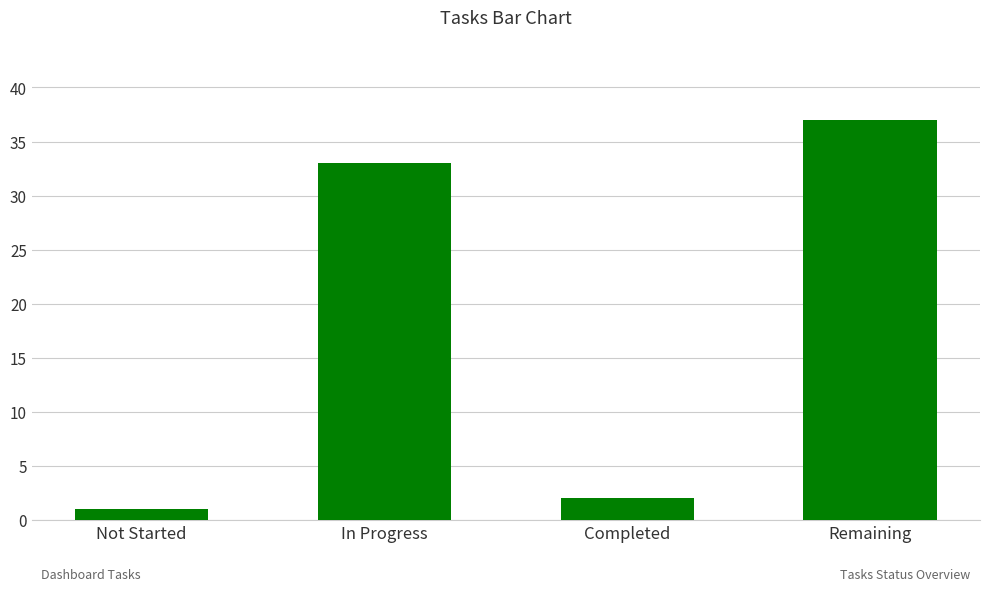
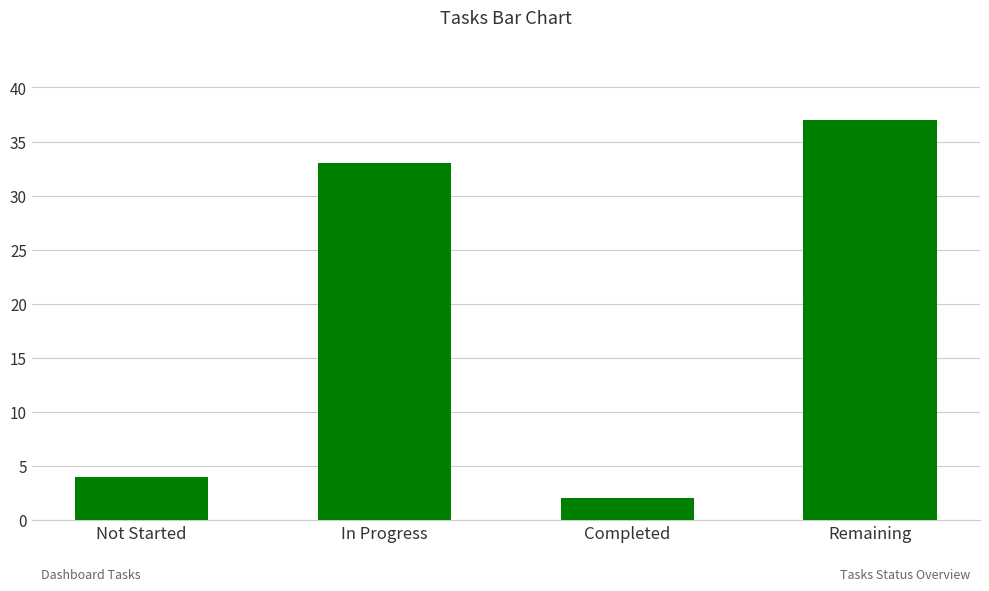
Not Started: 1 -> 4
